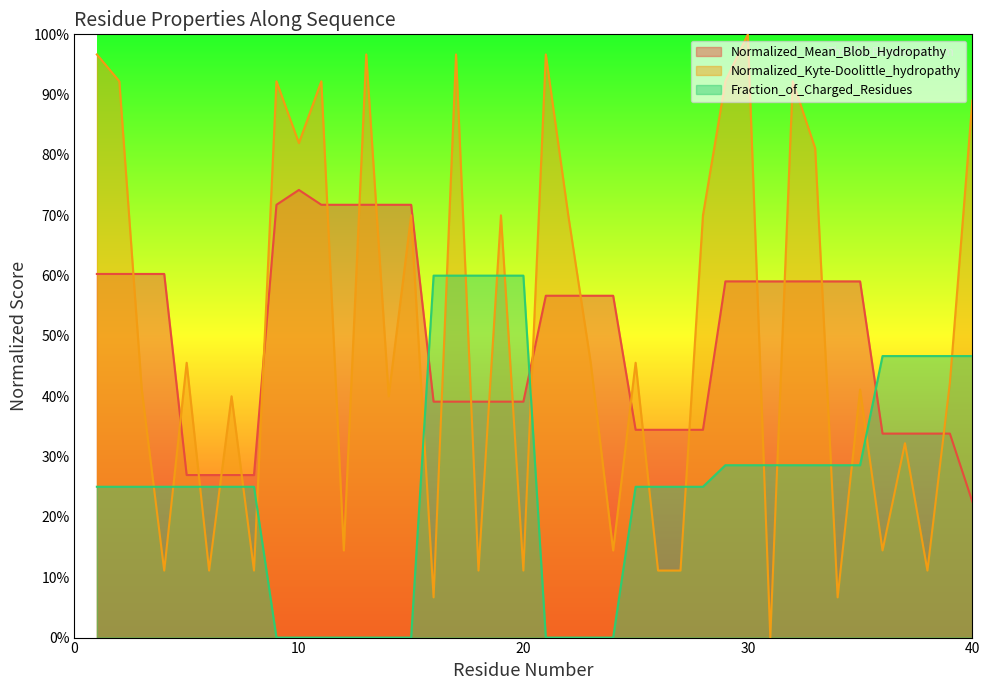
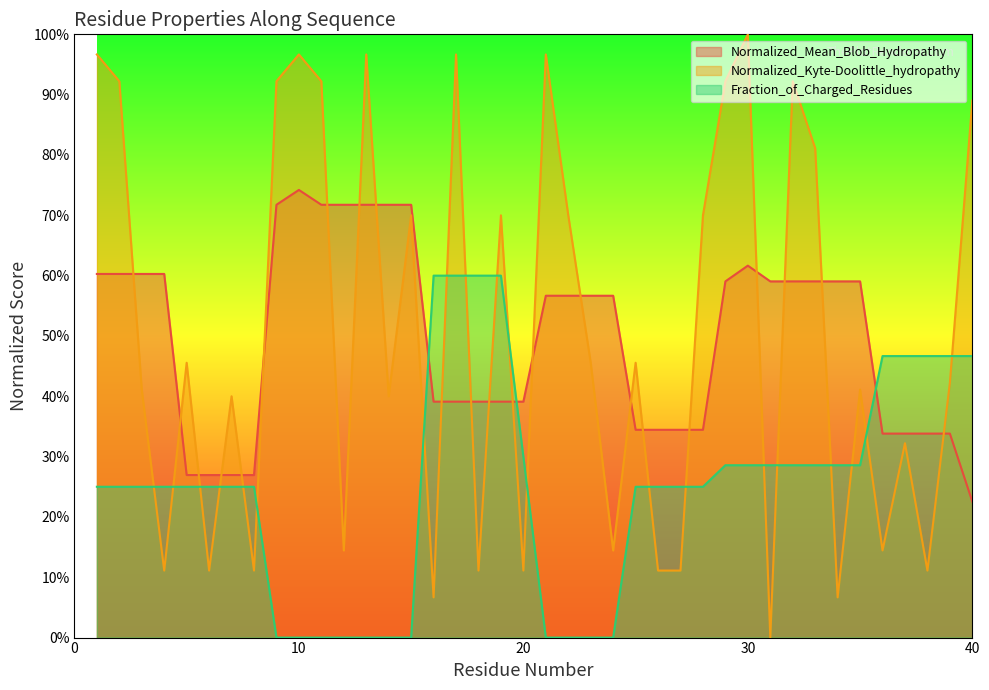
Normalized_Kyte-Doolittle_hydropathy, 10: 82% -> 97%
Fraction_of_Charged_Residues, 20: 60% -> 30%
Normalized_Mean_Blob_Hydropathy, 30: 59% -> 62%
